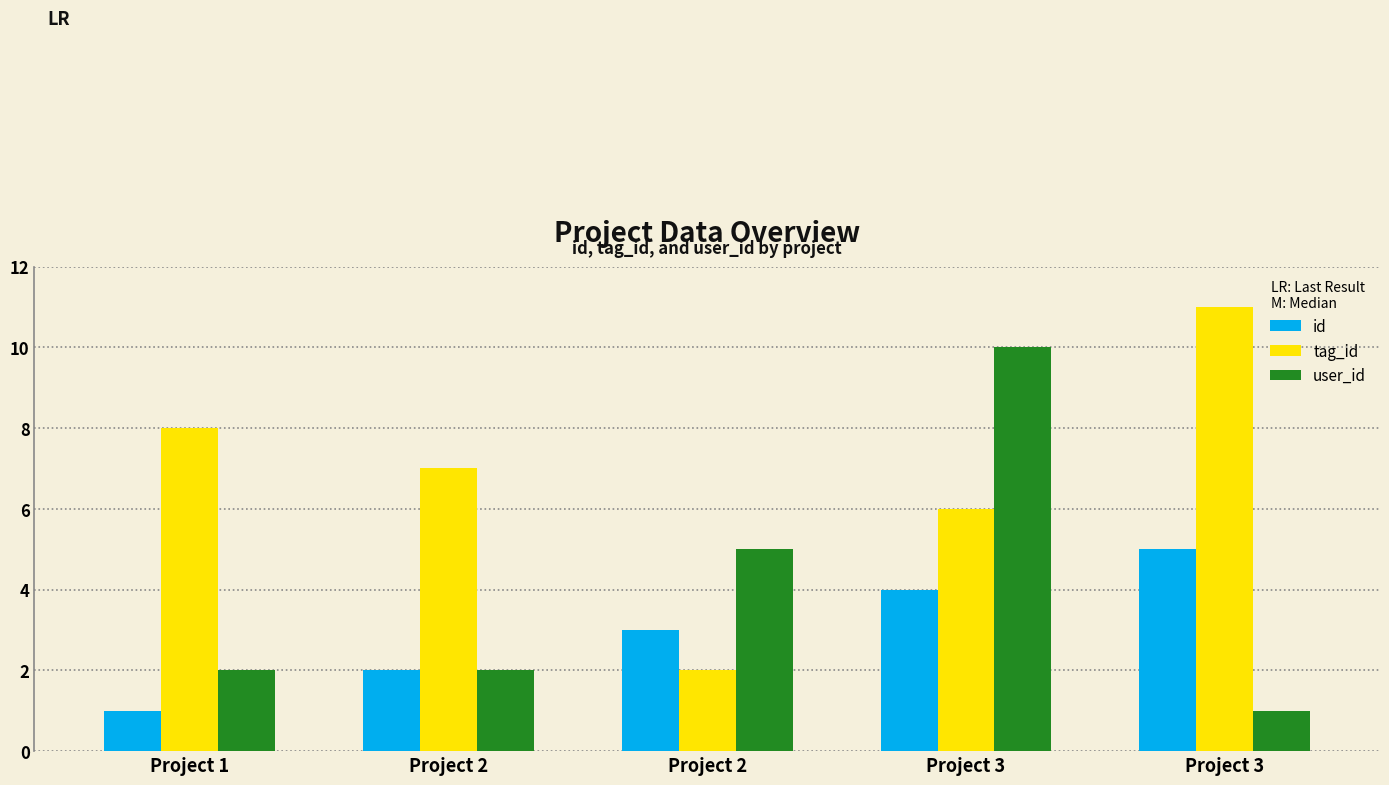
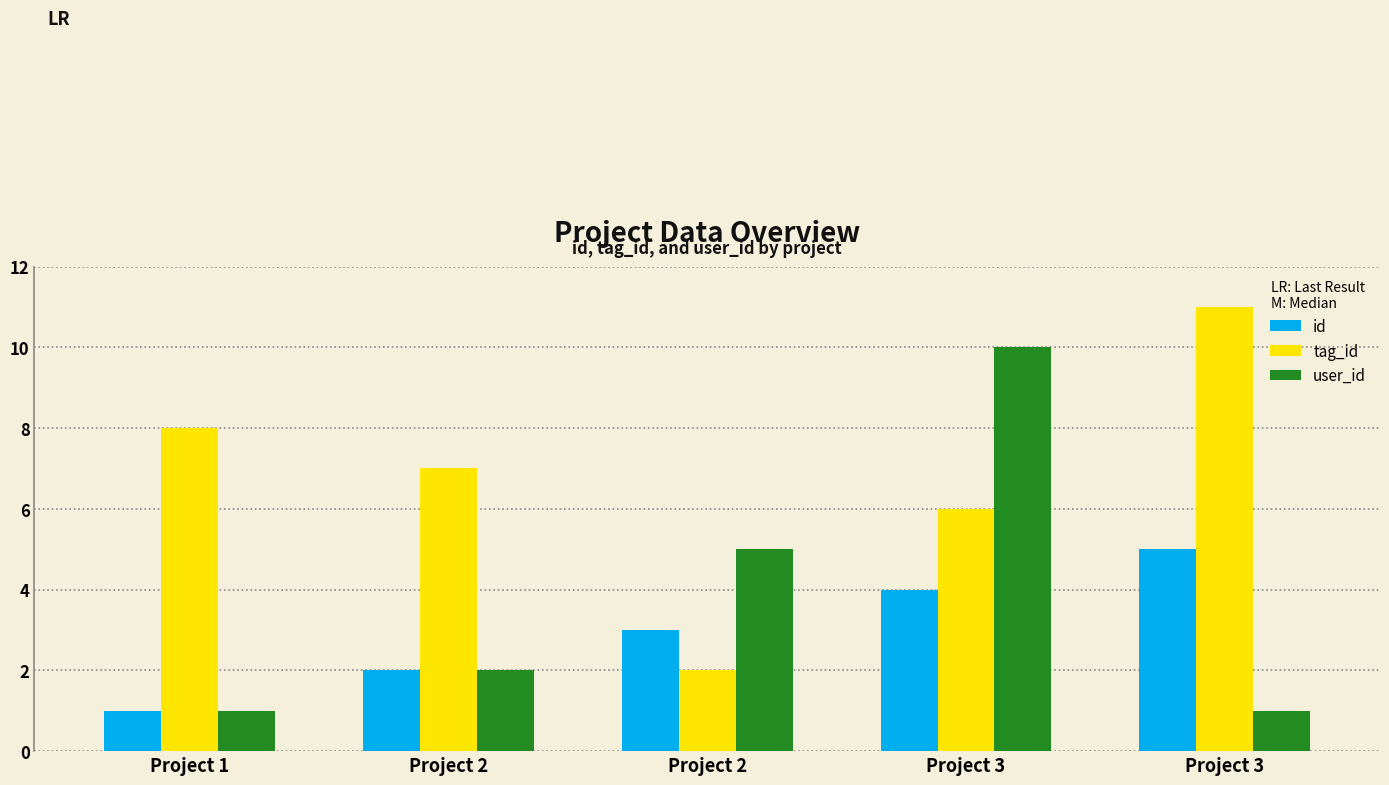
user_id, Project 1: 2 -> 1
